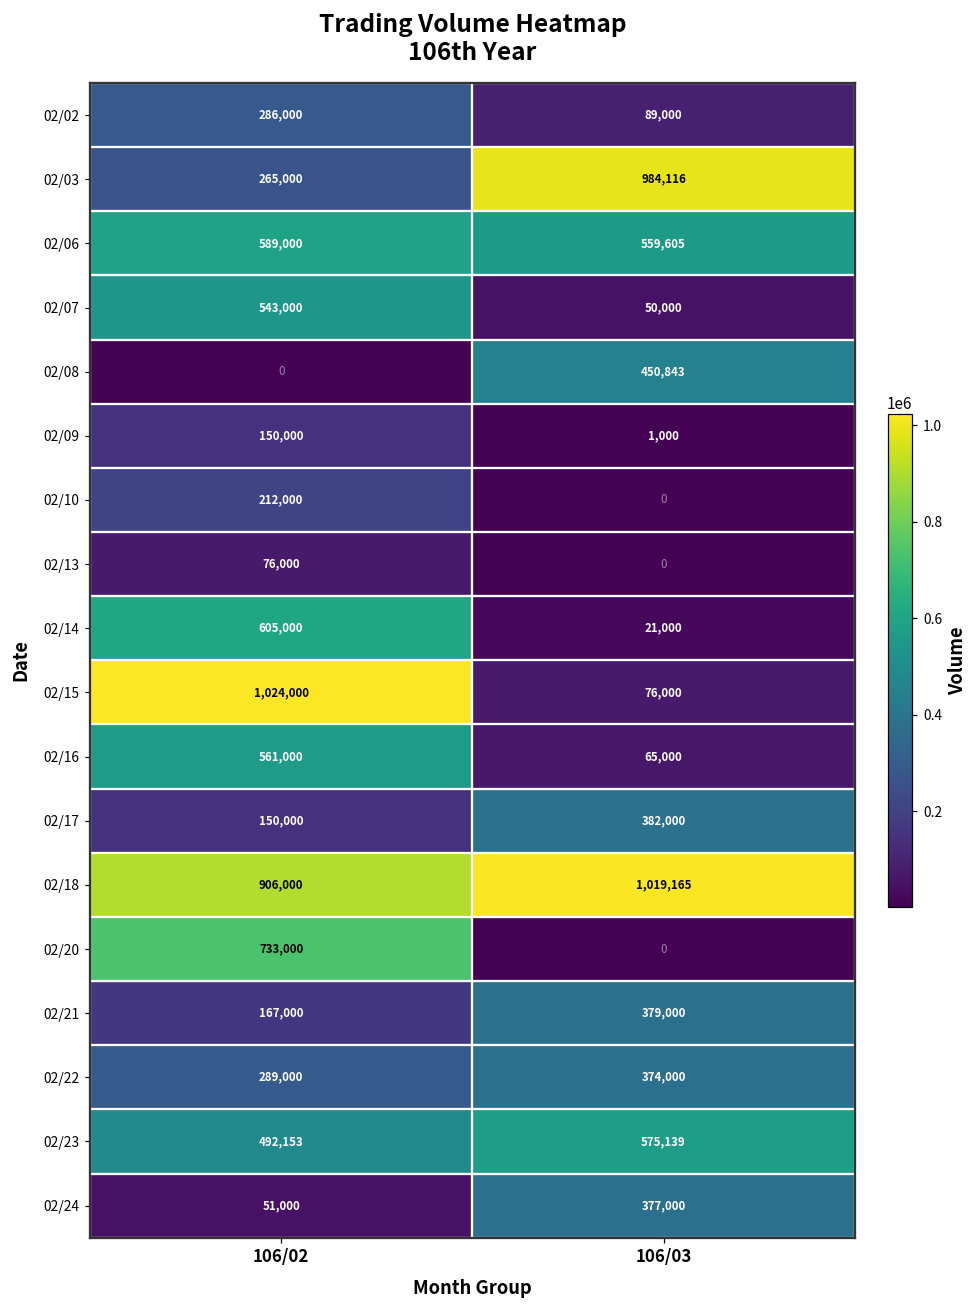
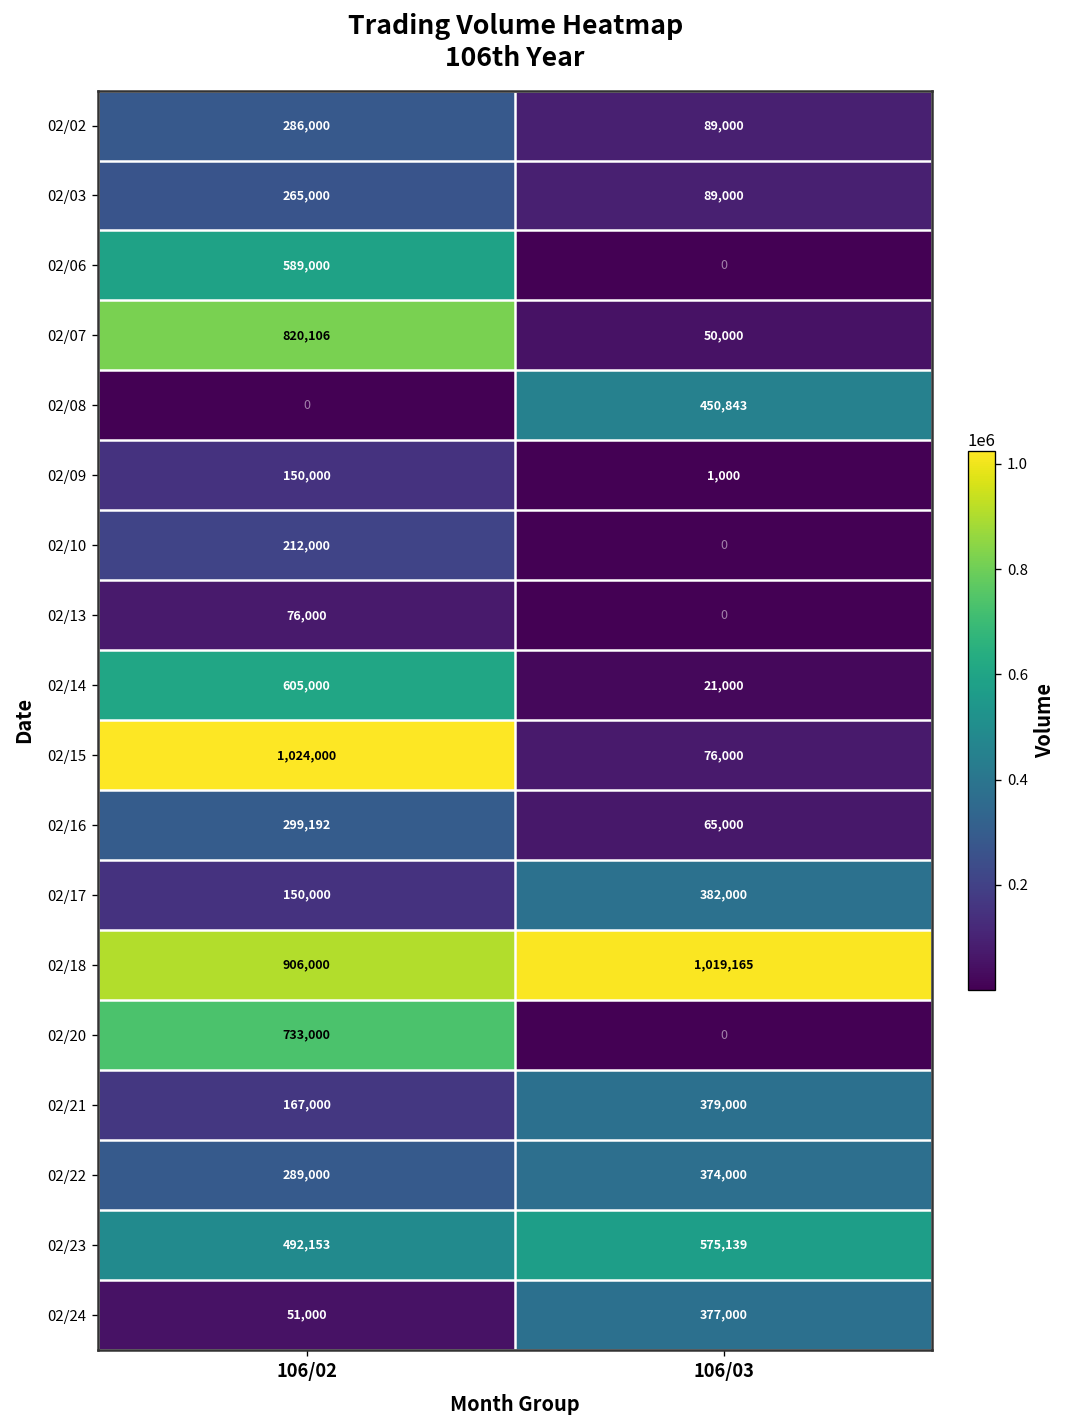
02/03, 106/03: 984,116 -> 89,000
02/06, 106/03: 559,605 -> 0
02/07, 106/02: 543,000 -> 820,106
02/16, 106/02: 561,000 -> 299,192
